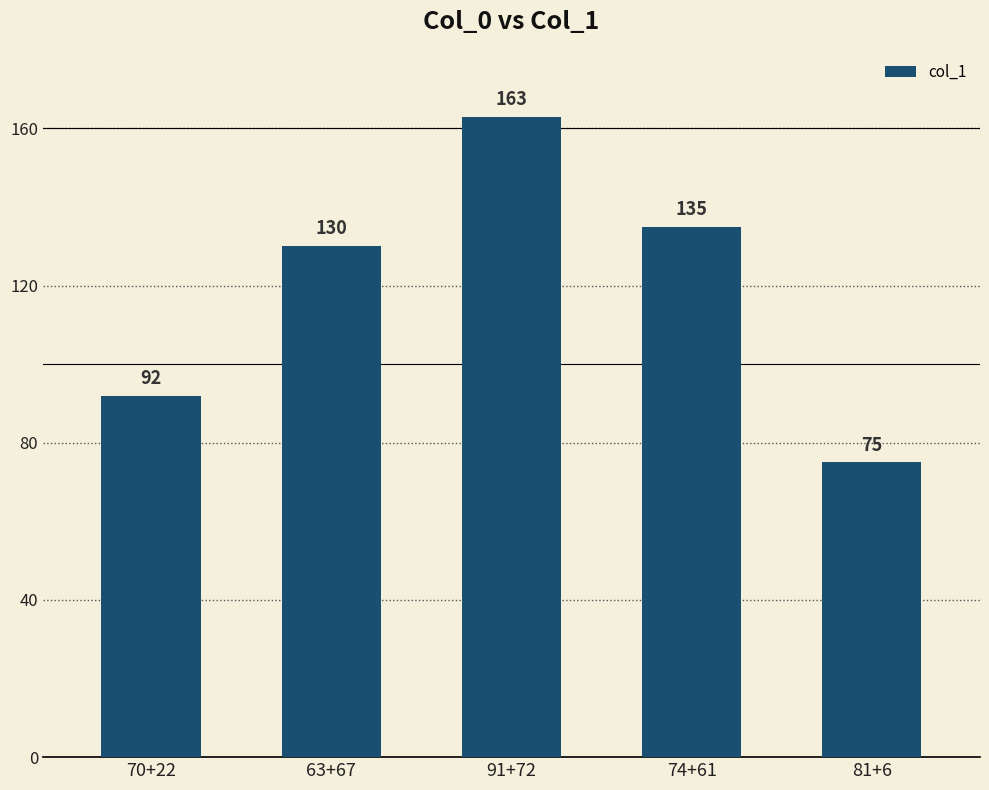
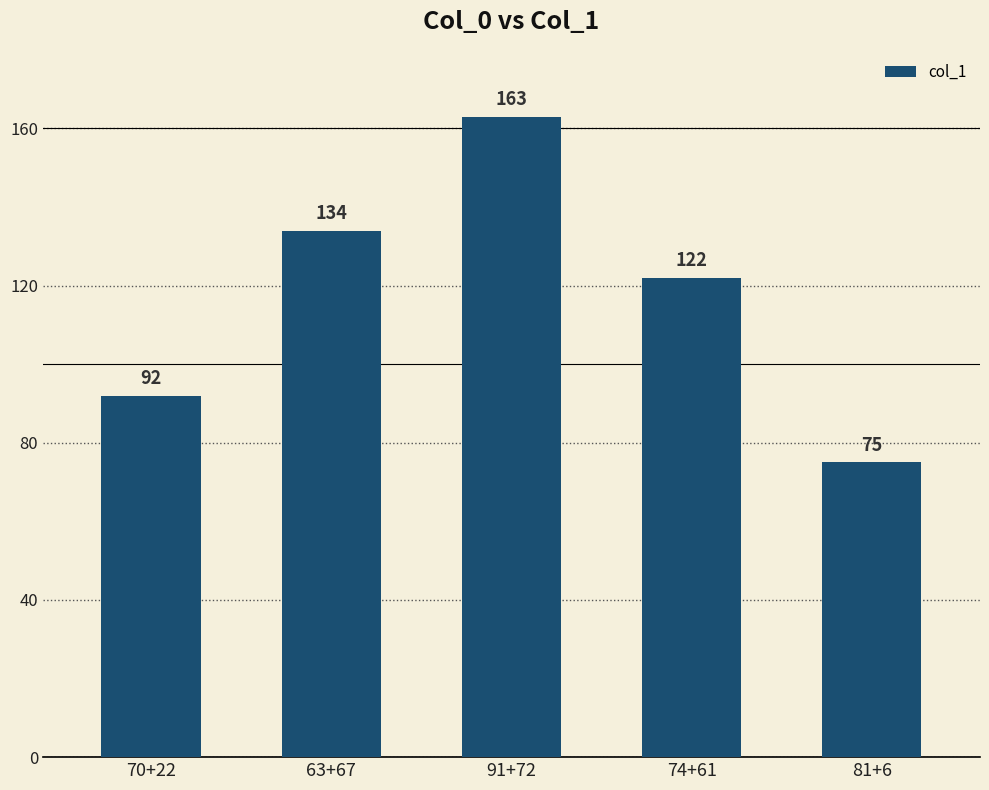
63+67: 130 -> 134
74+61: 135 -> 122
